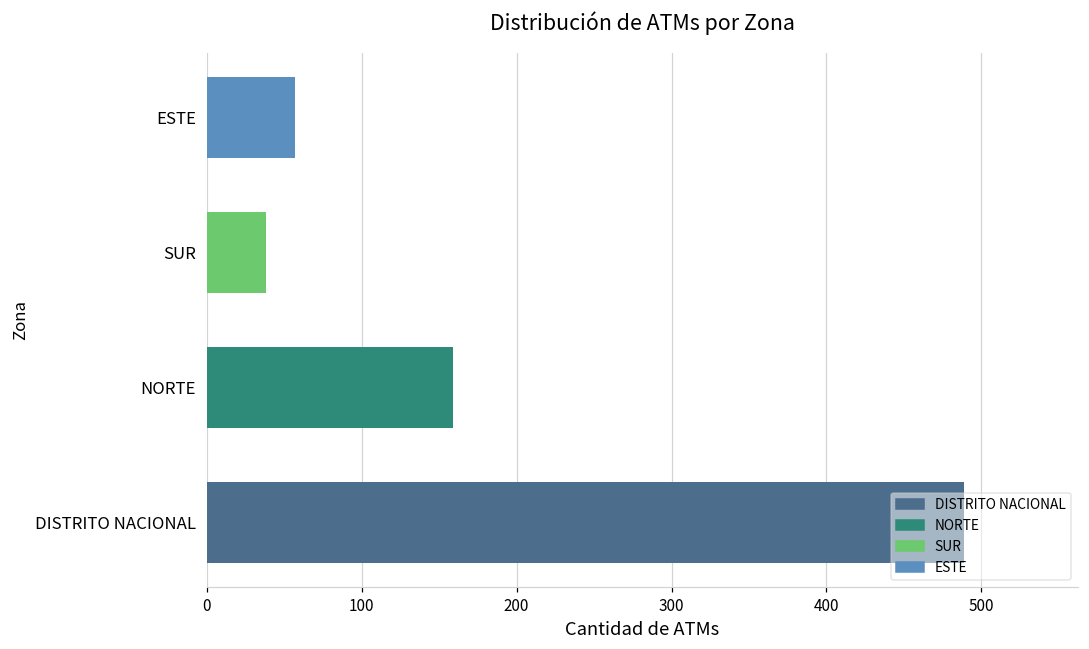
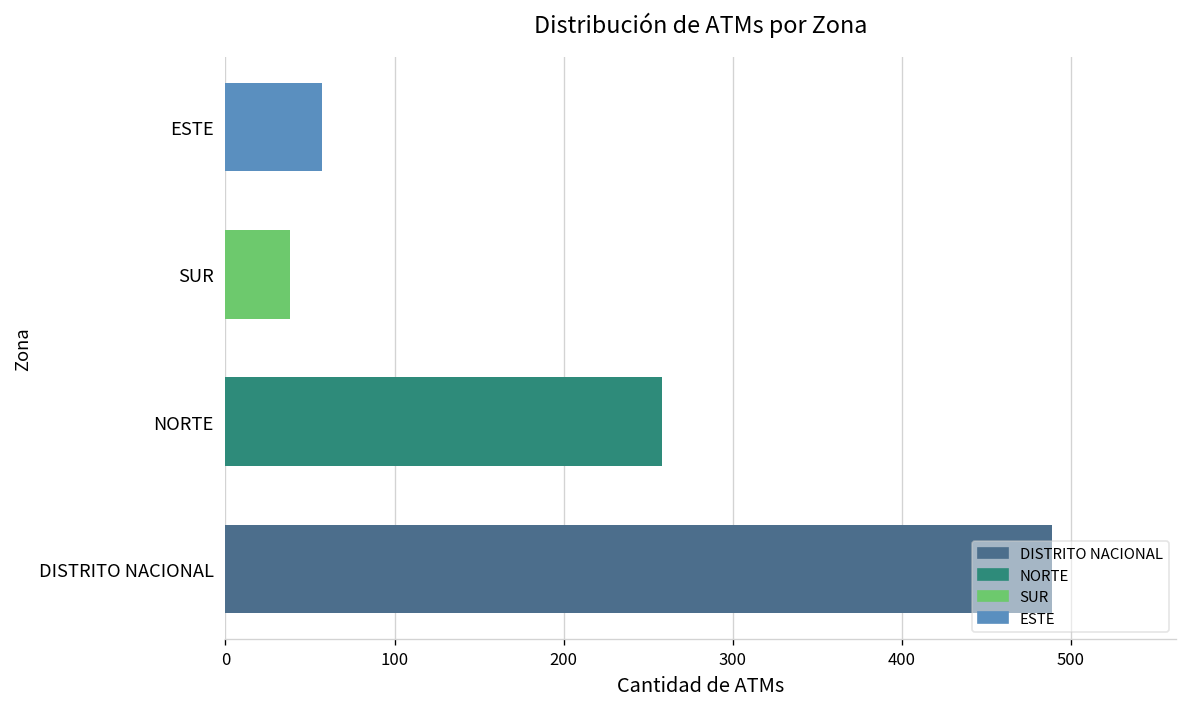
NORTE: 159 -> 258
